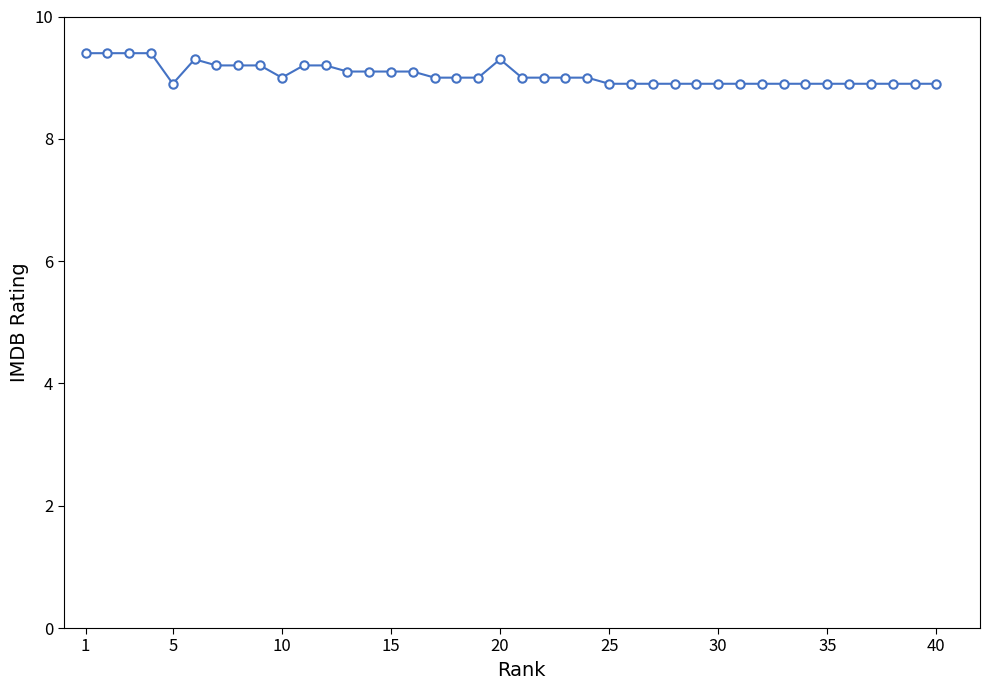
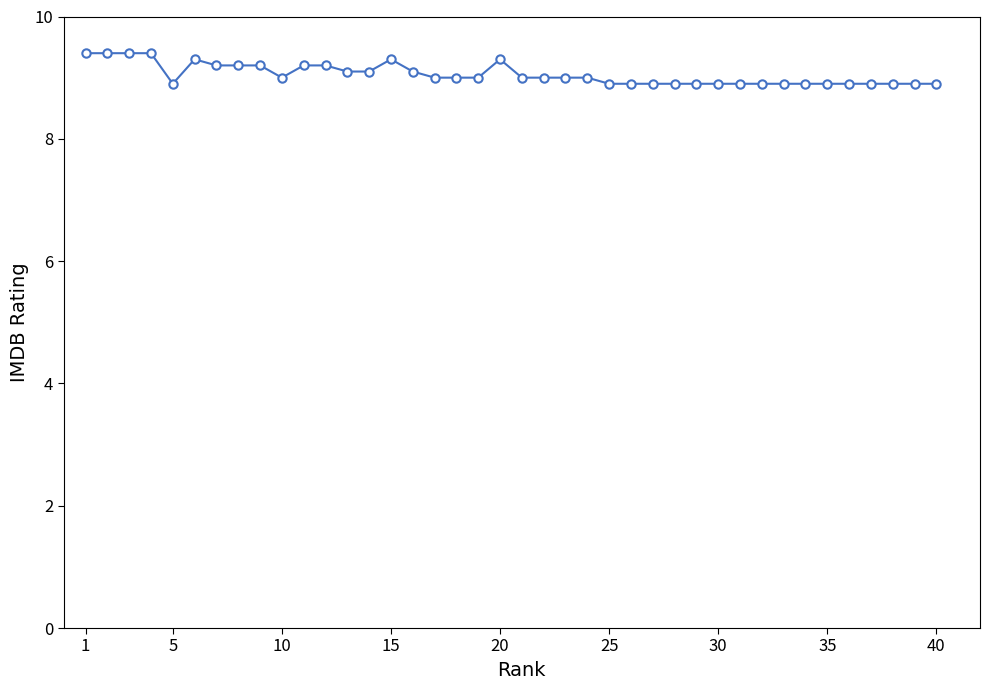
15: 9.1 -> 9.3
